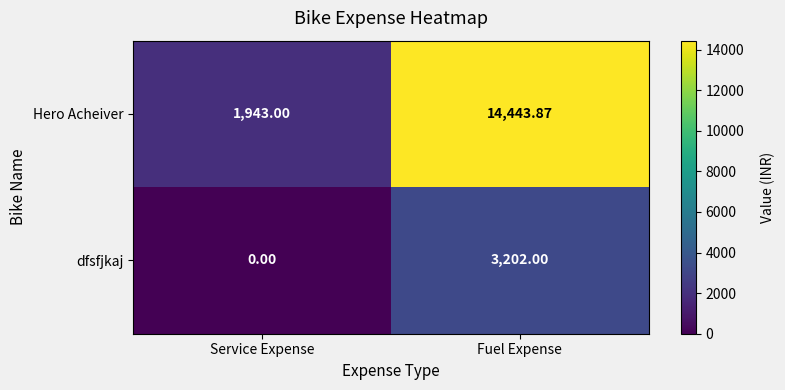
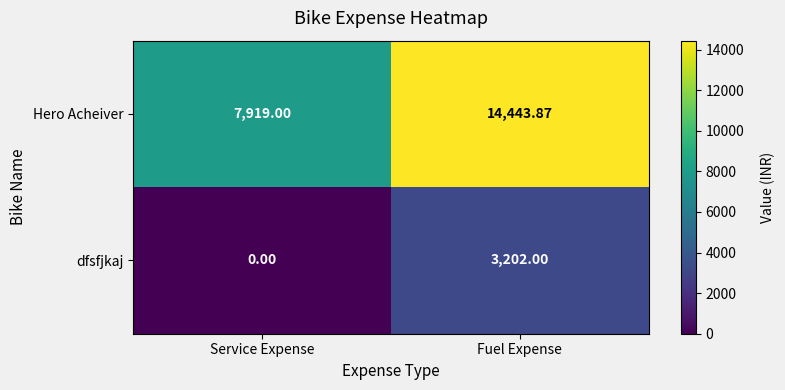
Hero Acheiver, Service Expense: 1,943.00 -> 7,919.00
